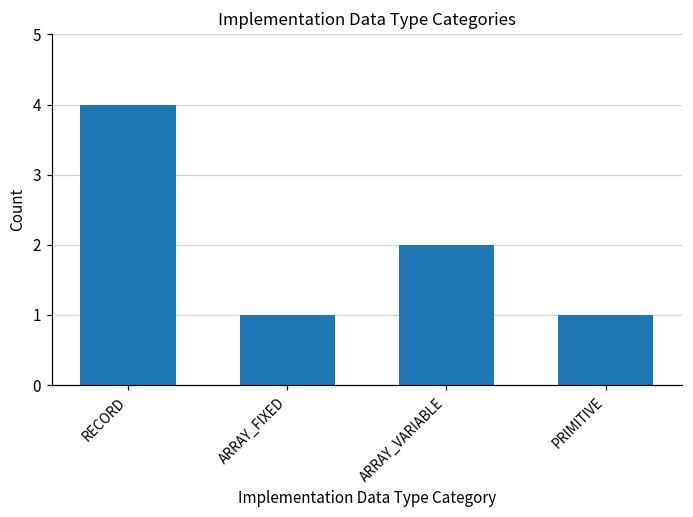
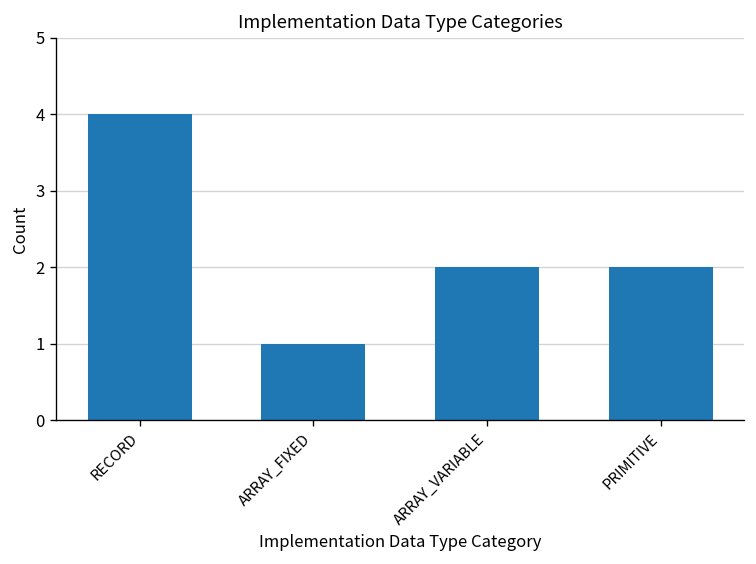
PRIMITIVE: 1 -> 2
